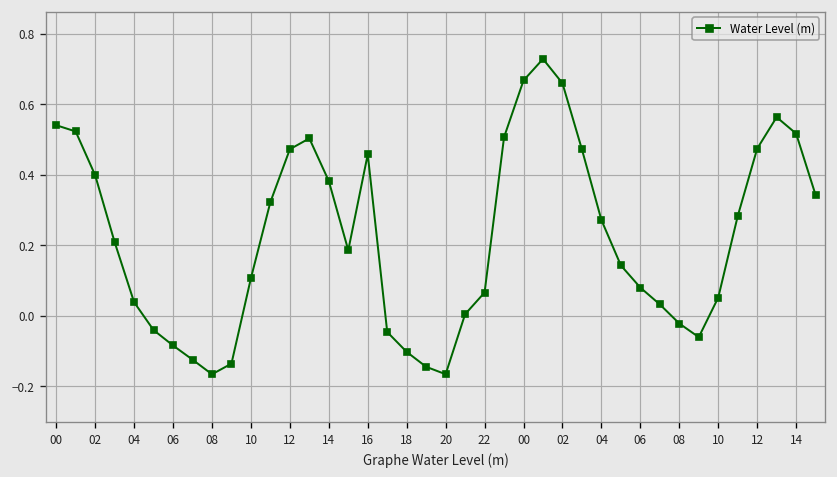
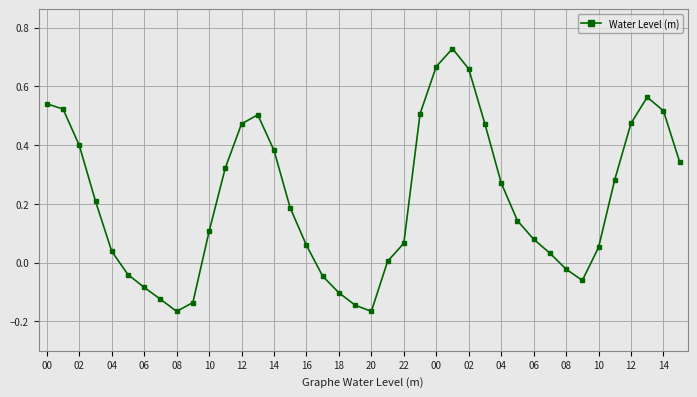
16: 0.46 -> 0.06
